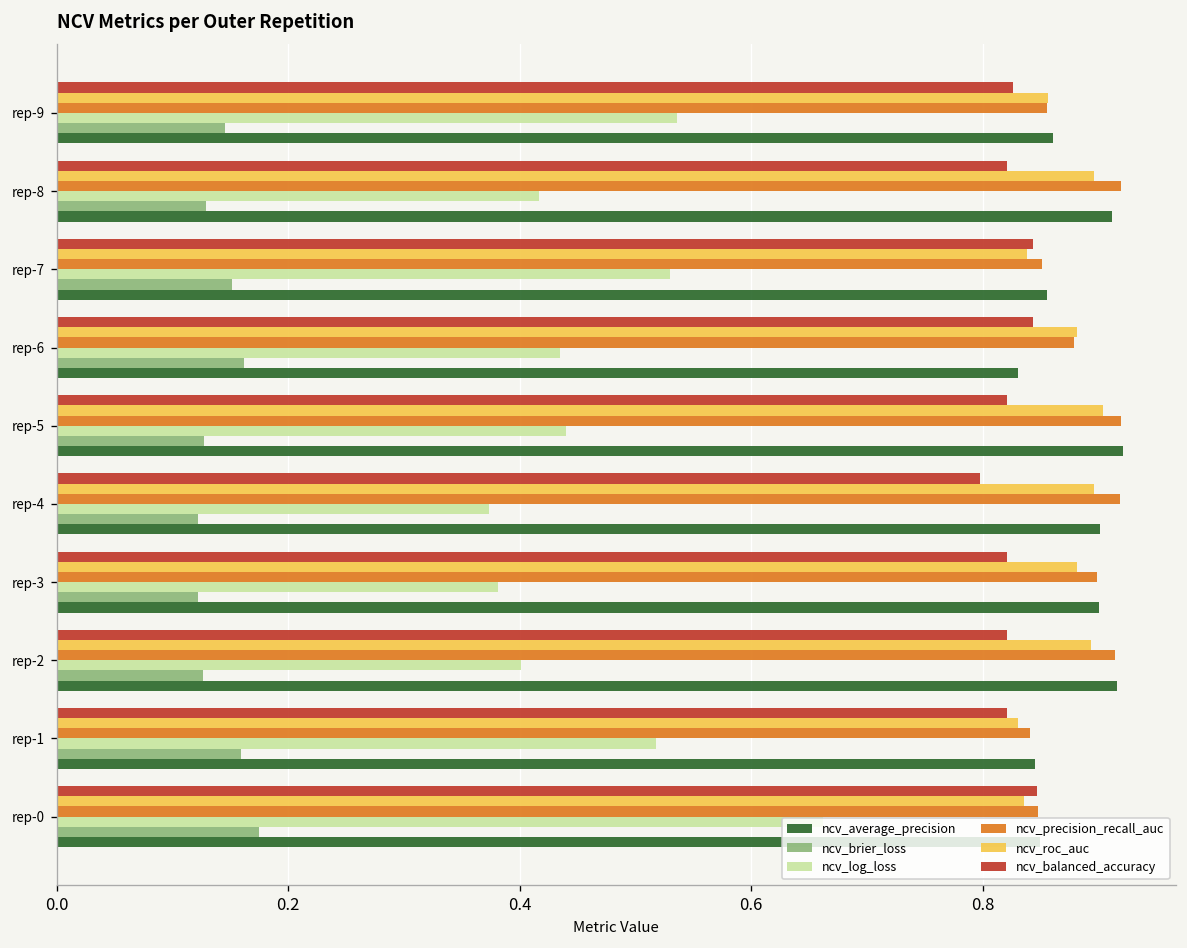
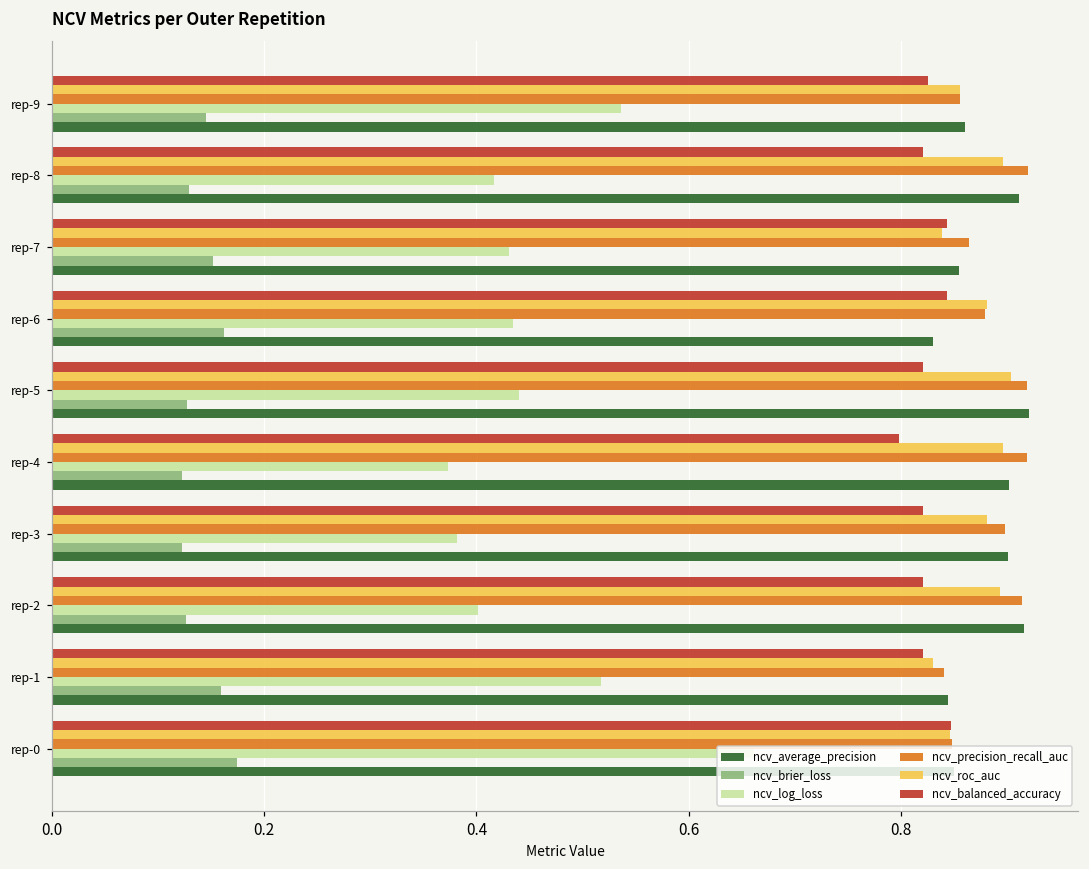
ncv_precision_recall_auc, rep-7: 0.85 -> 0.86
ncv_log_loss, rep-7: 0.53 -> 0.43
ncv_roc_auc, rep-0: 0.84 -> 0.85
